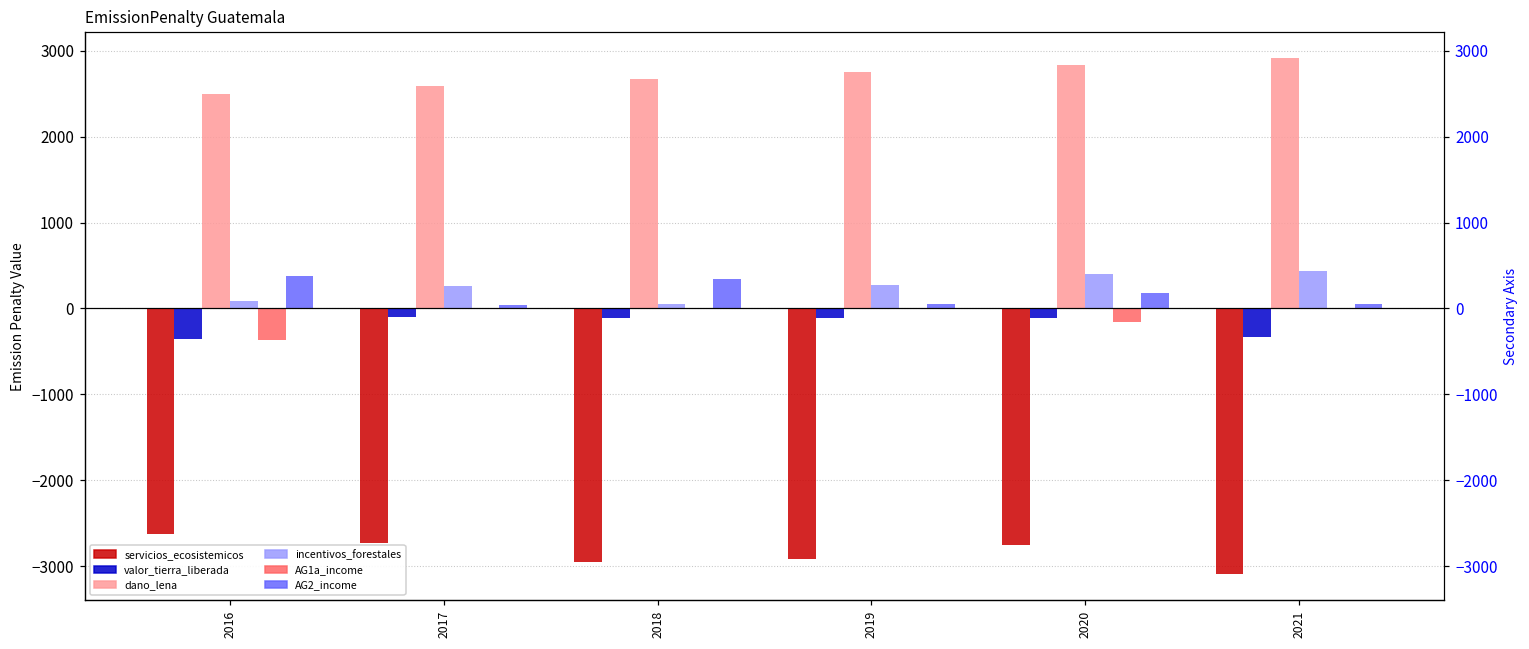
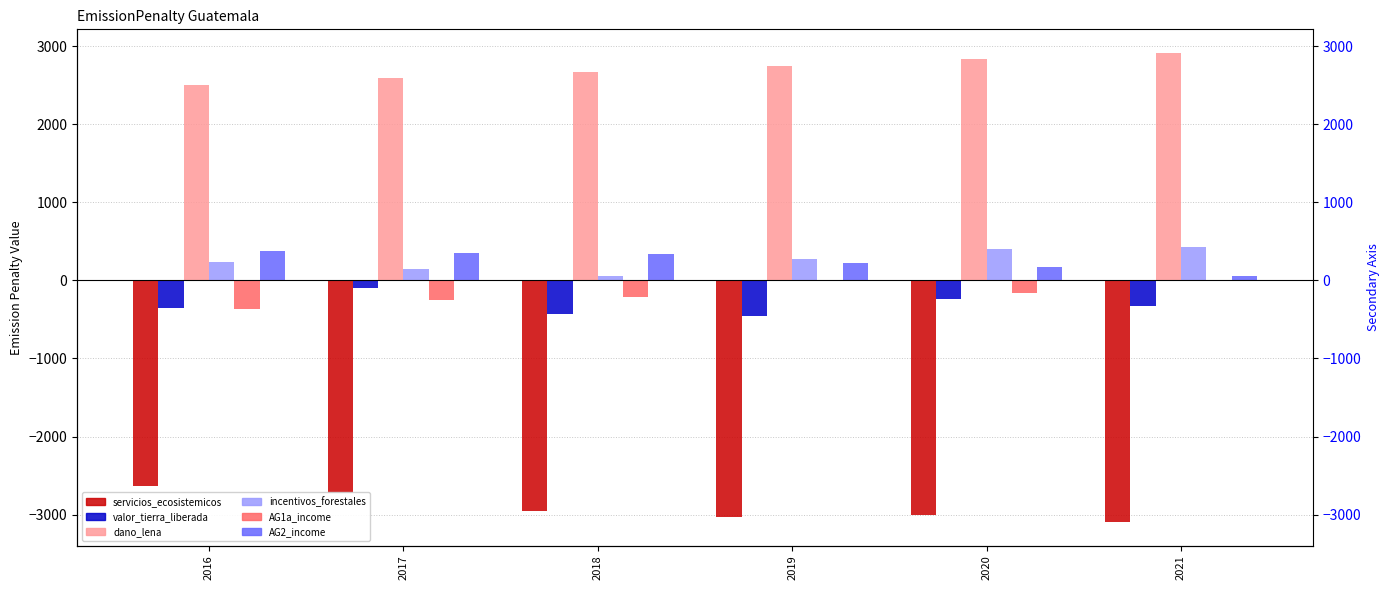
incentivos_forestales, 2016: 100 -> 200
incentivos_forestales, 2017: 300 -> 200
AG1a_income, 2017: 0 -> -200
AG2_income, 2017: 0 -> 400
valor_tierra_liberada, 2018: -100 -> -400
AG1a_income, 2018: 0 -> -200
servicios_ecosistemicos, 2019: -2900 -> -3000
valor_tierra_liberada, 2019: -100 -> -500
AG2_income, 2019: 0 -> 200
servicios_ecosistemicos, 2020: -2800 -> -3000
valor_tierra_liberada, 2020: -100 -> -200
